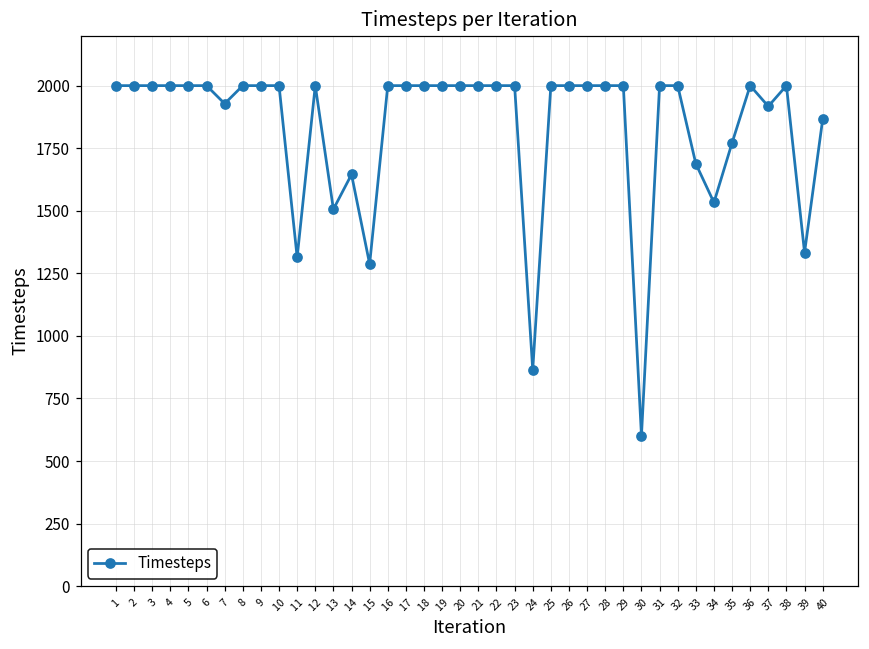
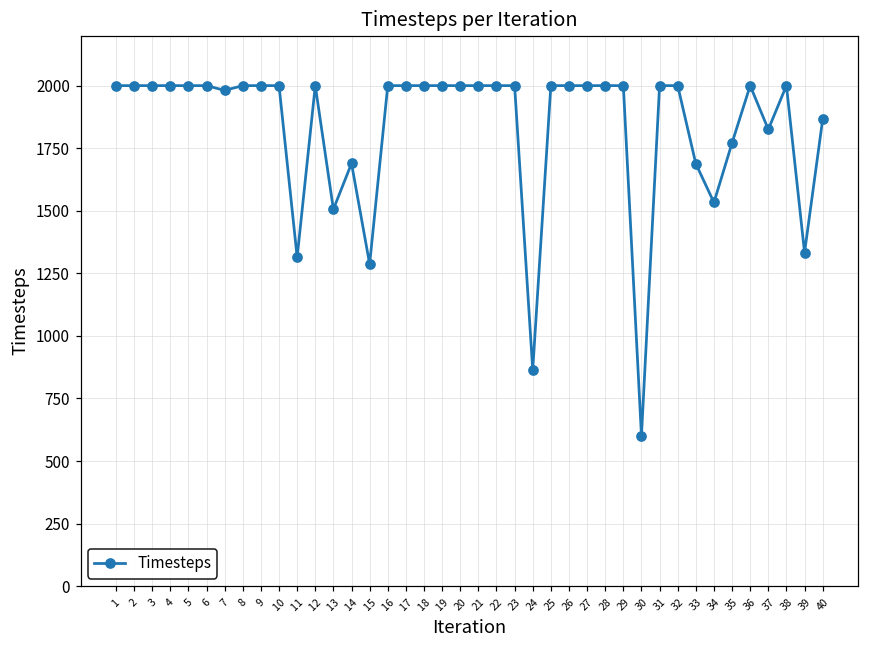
7: 1930 -> 1980
14: 1650 -> 1690
37: 1920 -> 1830
